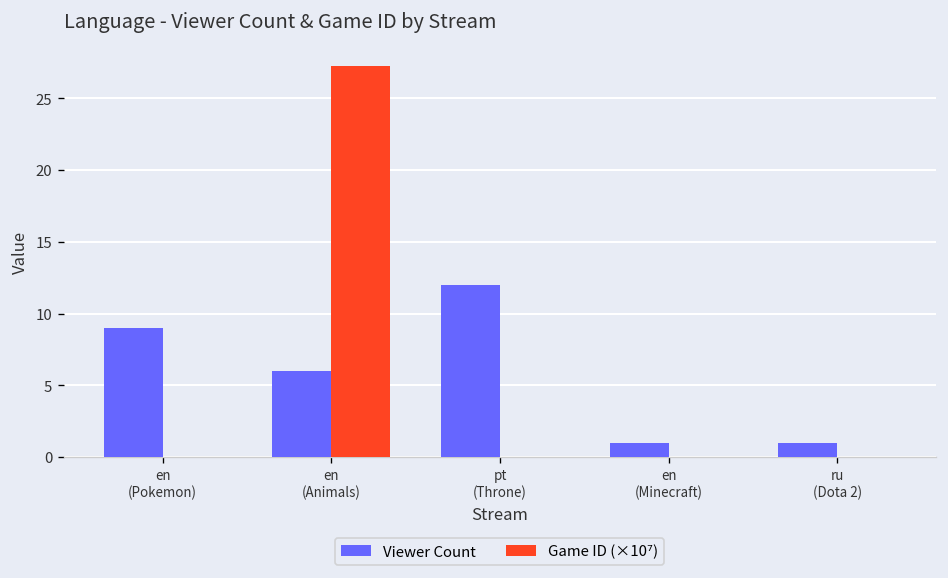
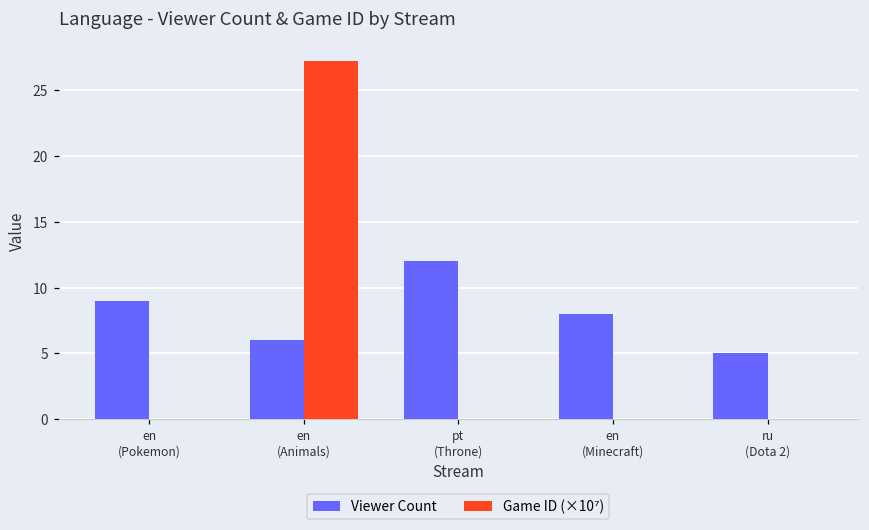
Viewer Count, en (Minecraft): 1 -> 8
Viewer Count, ru (Dota 2): 1 -> 5
